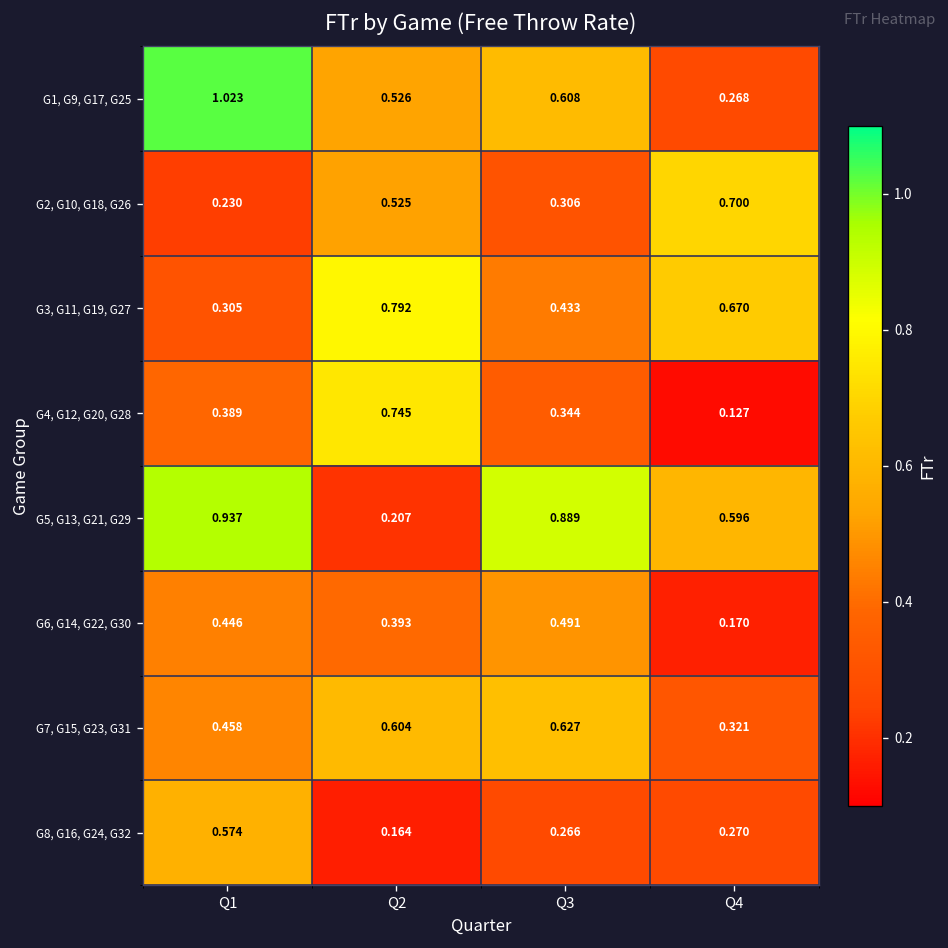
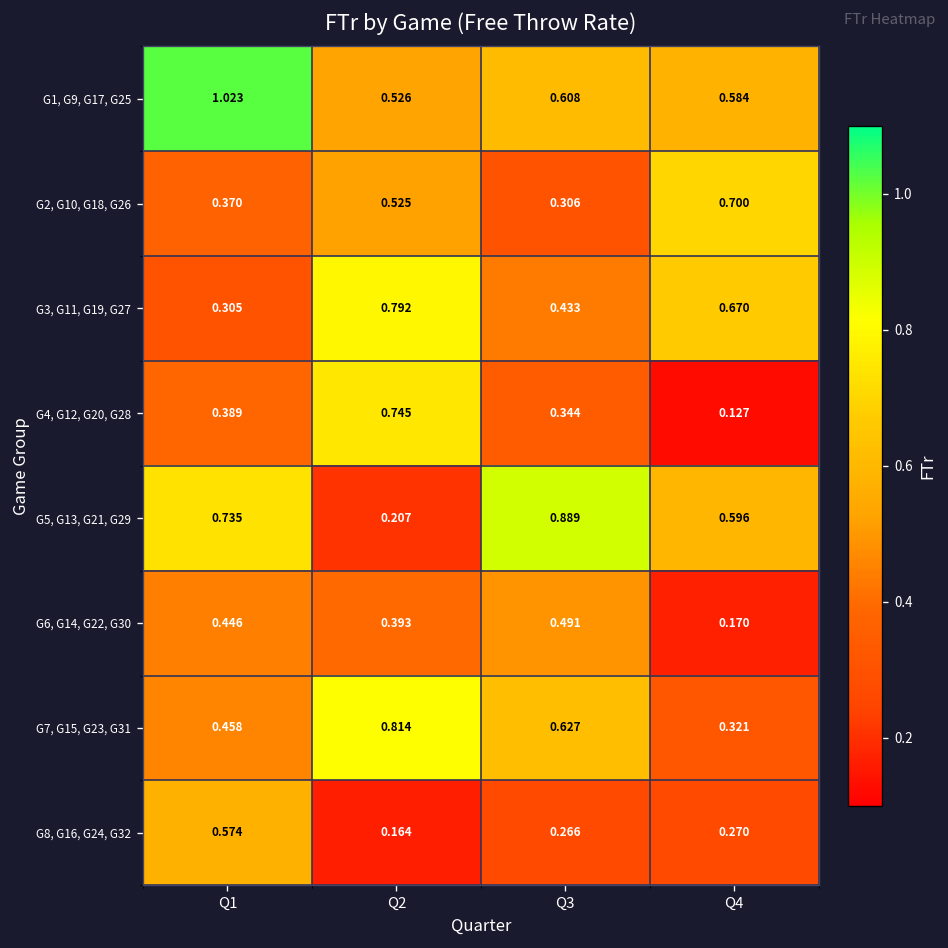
G1, G9, G17, G25, Q4: 0.268 -> 0.584
G2, G10, G18, G26, Q1: 0.230 -> 0.370
G5, G13, G21, G29, Q1: 0.937 -> 0.735
G7, G15, G23, G31, Q2: 0.604 -> 0.814
